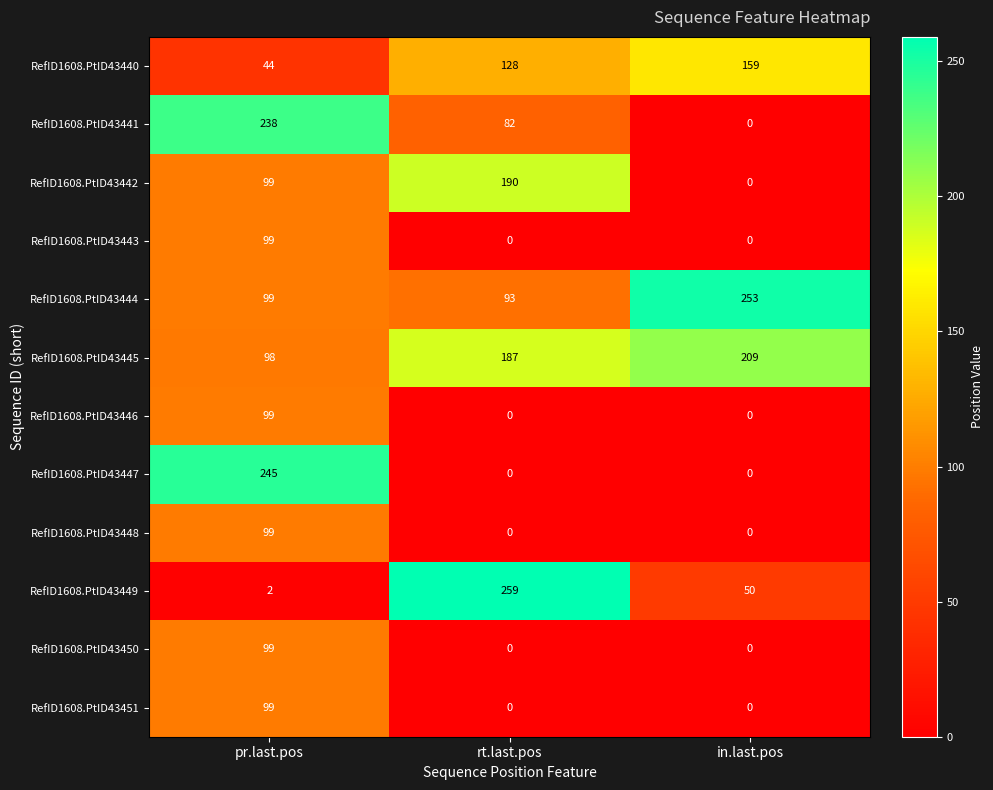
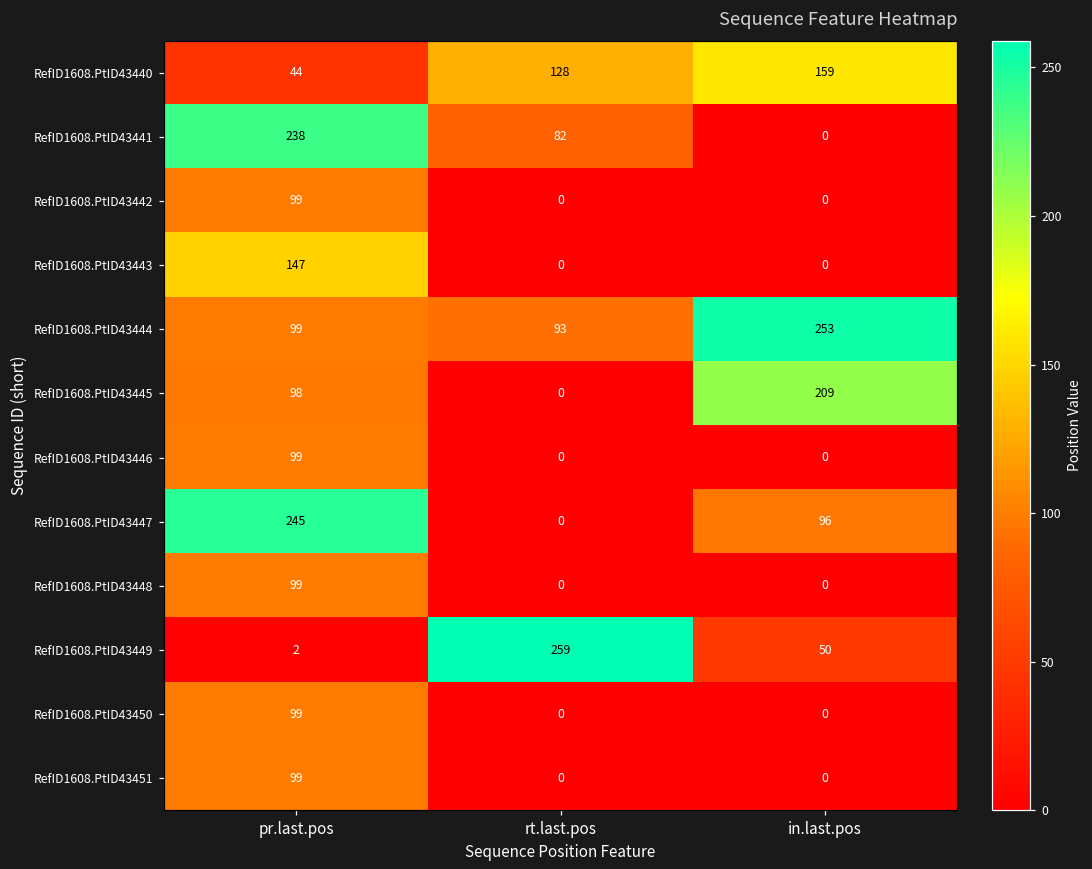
RefID1608.PtID43442, rt.last.pos: 190 -> 0
RefID1608.PtID43443, pr.last.pos: 99 -> 147
RefID1608.PtID43445, rt.last.pos: 187 -> 0
RefID1608.PtID43447, in.last.pos: 0 -> 96
